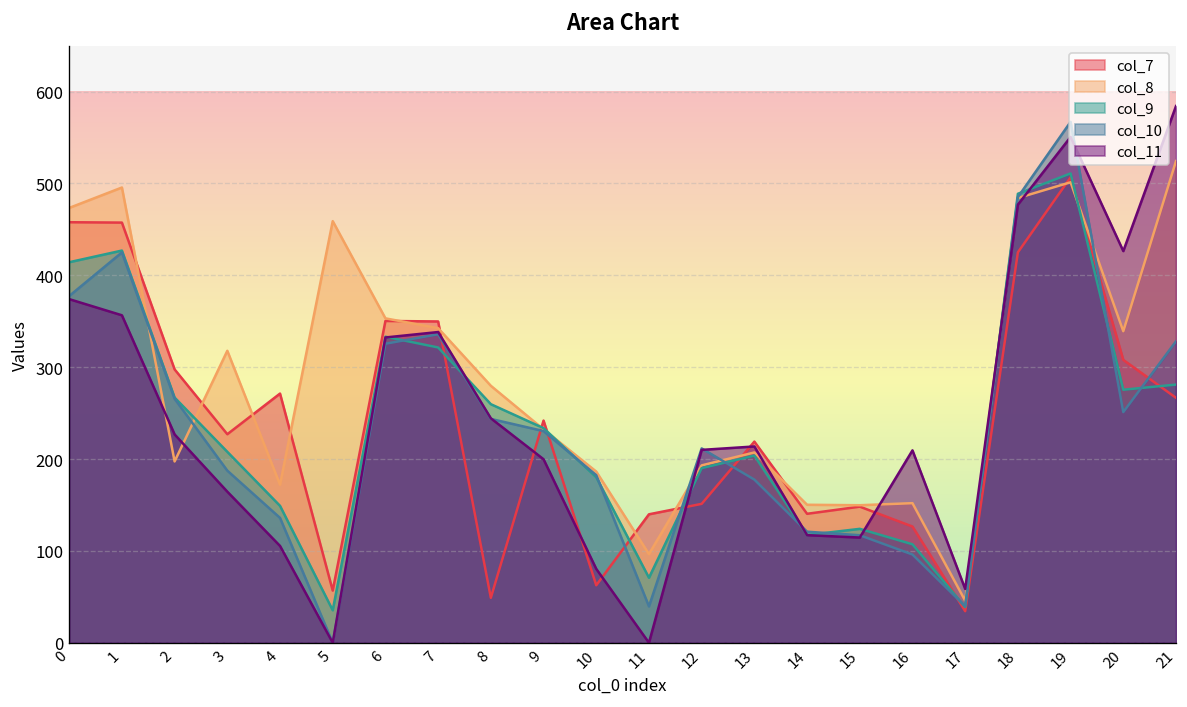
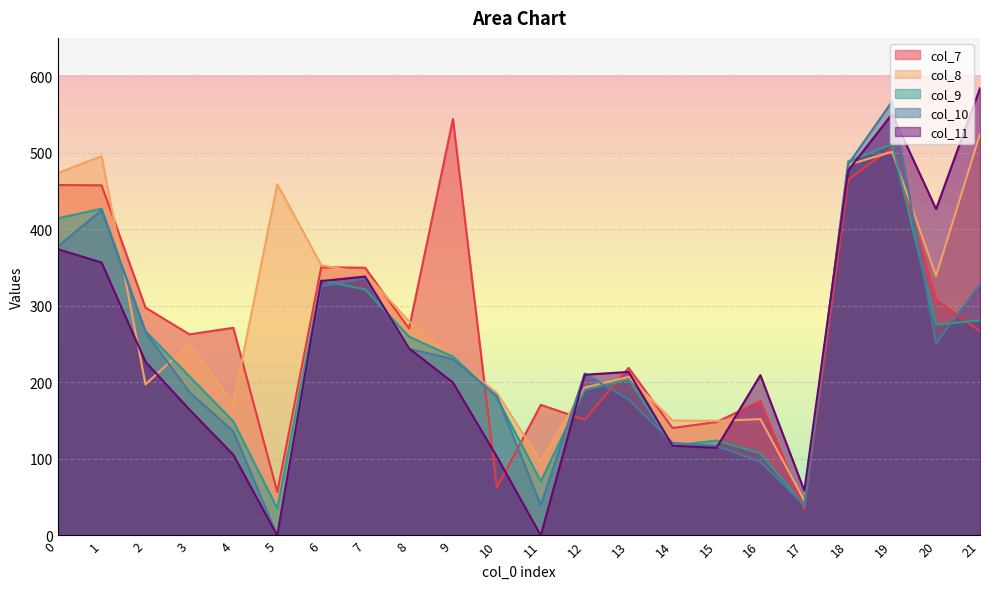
col_7, 3: 230 -> 260
col_8, 3: 320 -> 250
col_7, 8: 50 -> 270
col_7, 9: 240 -> 540
col_11, 10: 80 -> 100
col_7, 11: 140 -> 170
col_7, 16: 130 -> 180
col_7, 18: 430 -> 460
